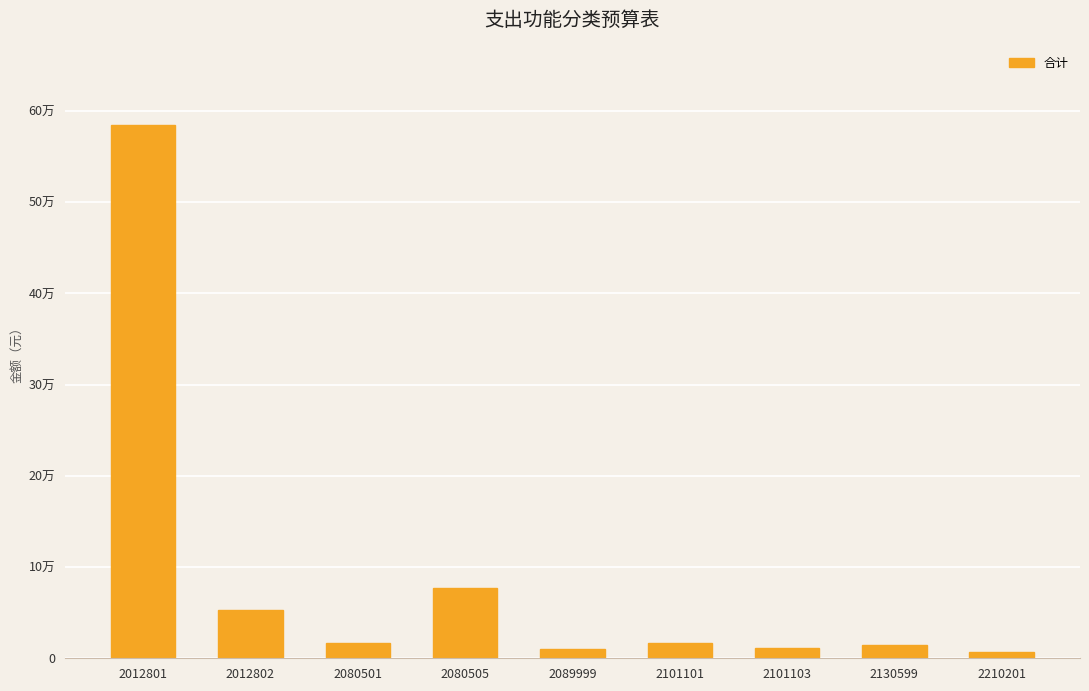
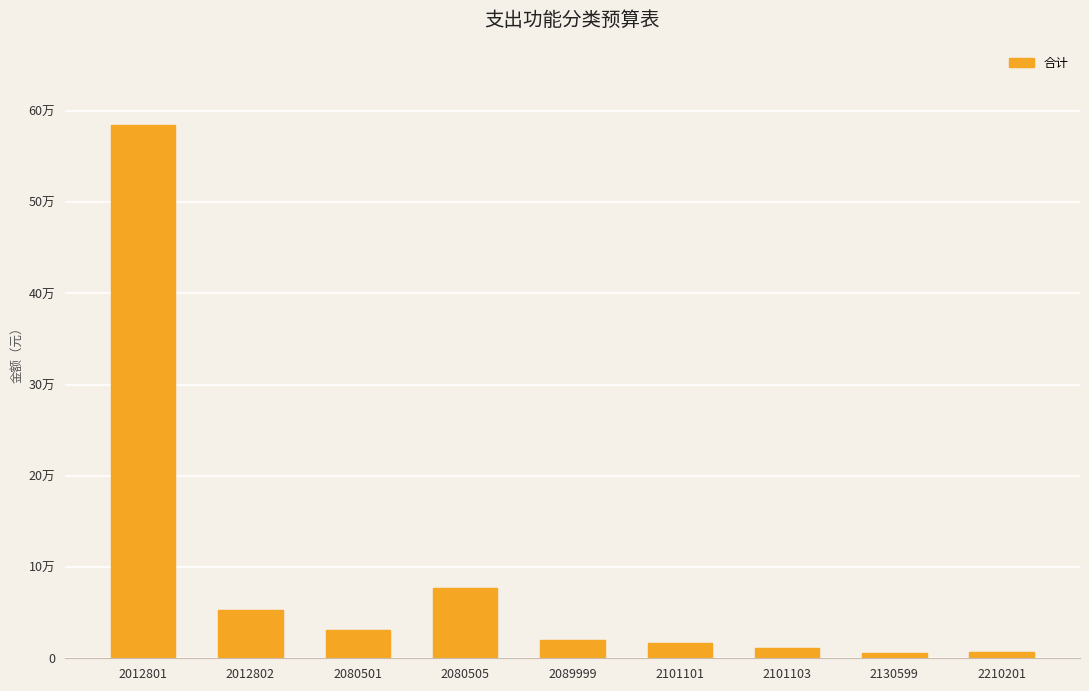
2080501: 2万 -> 3万
2089999: 1万 -> 2万
2130599: 2万 -> 1万
